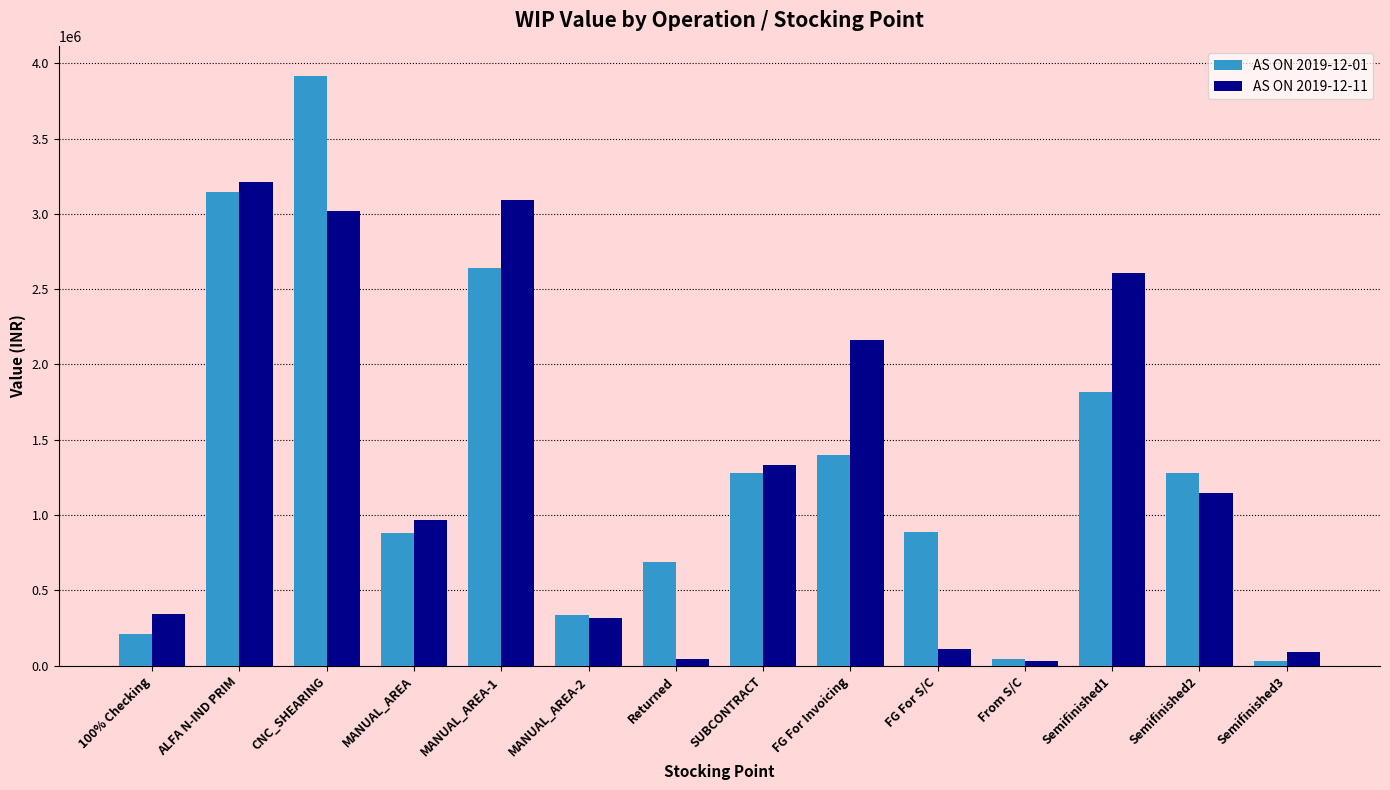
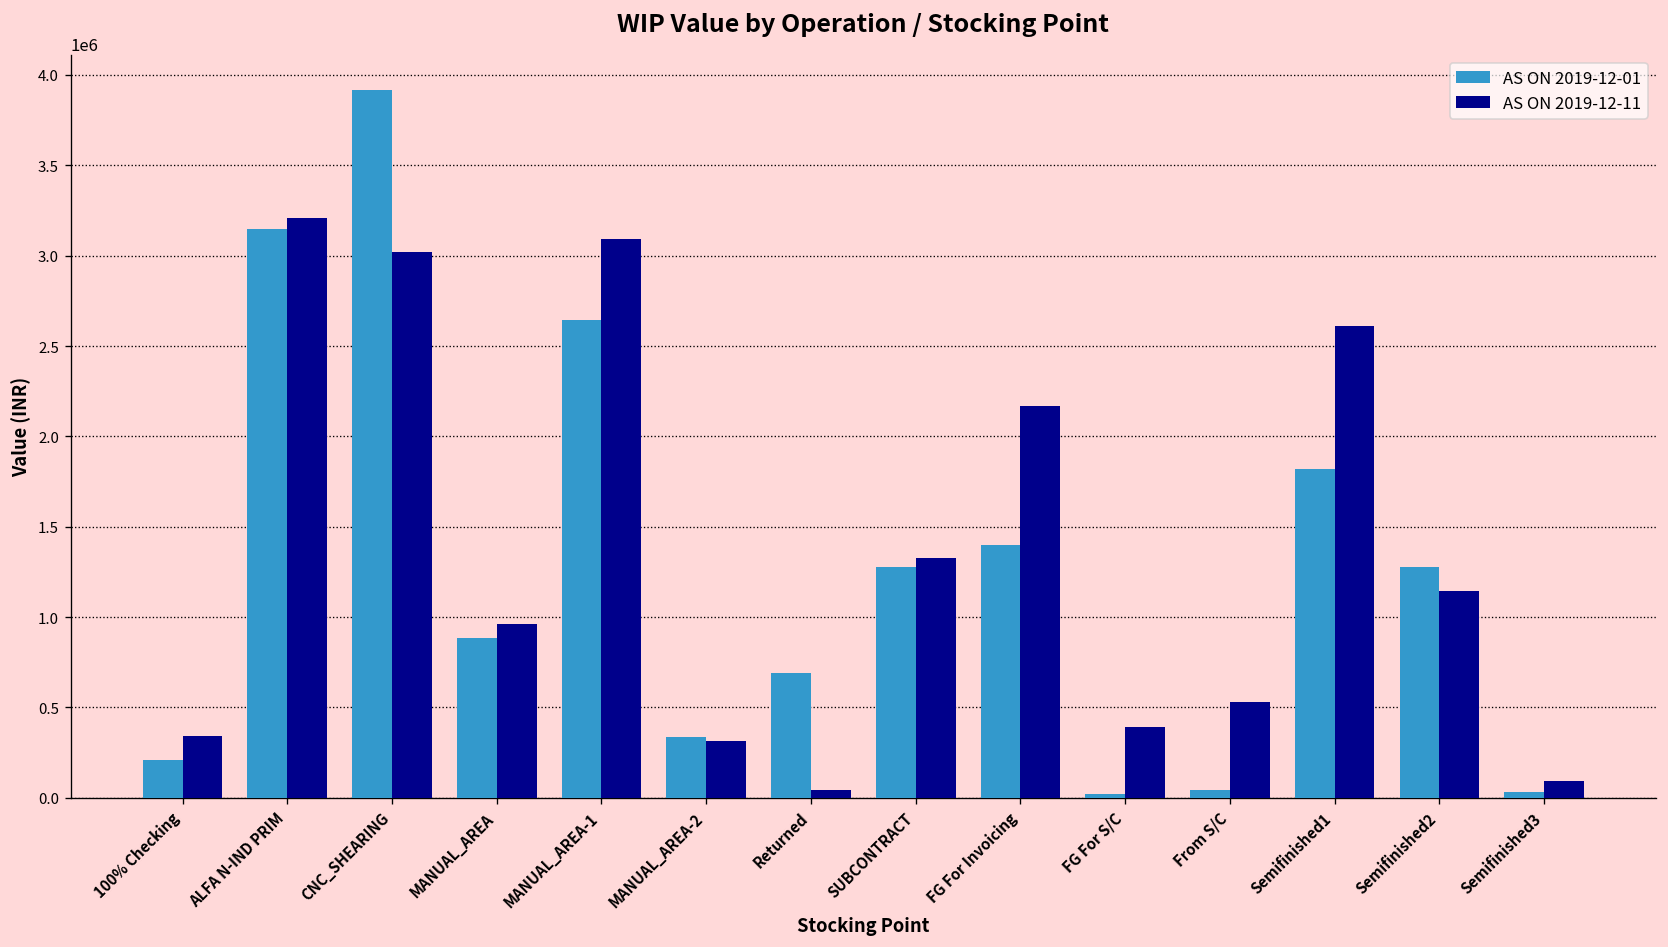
AS ON 2019-12-01, FG For S/C: 890000 -> 20000
AS ON 2019-12-11, FG For S/C: 110000 -> 390000
AS ON 2019-12-11, From S/C: 30000 -> 530000
